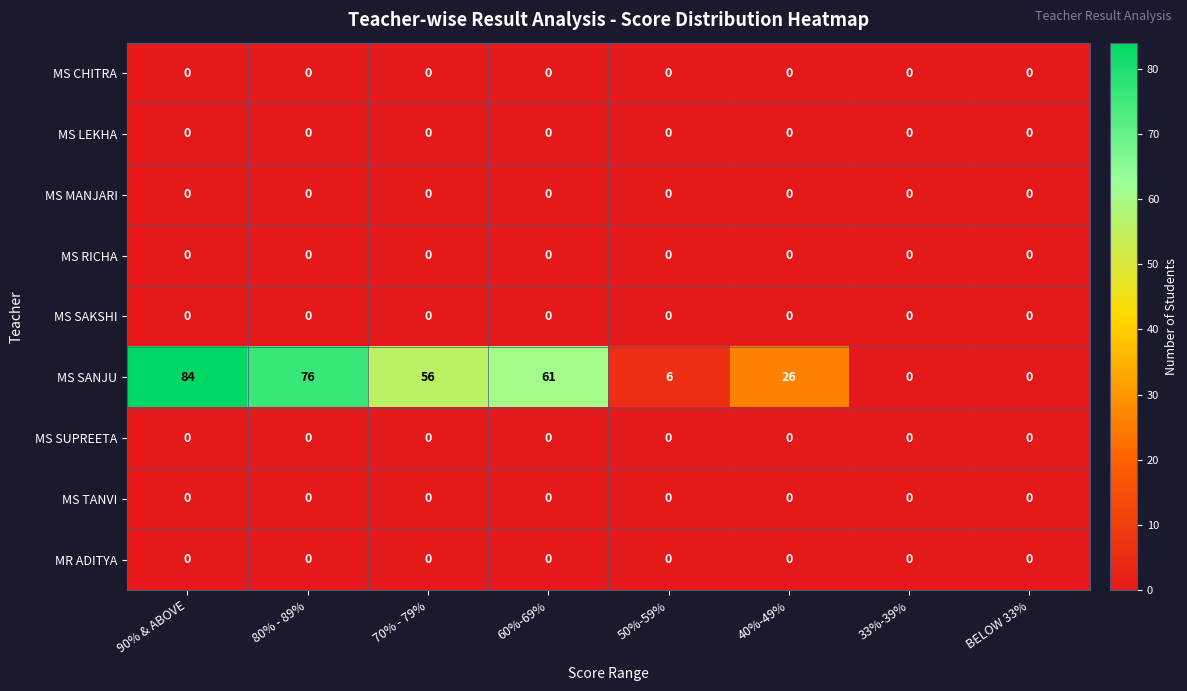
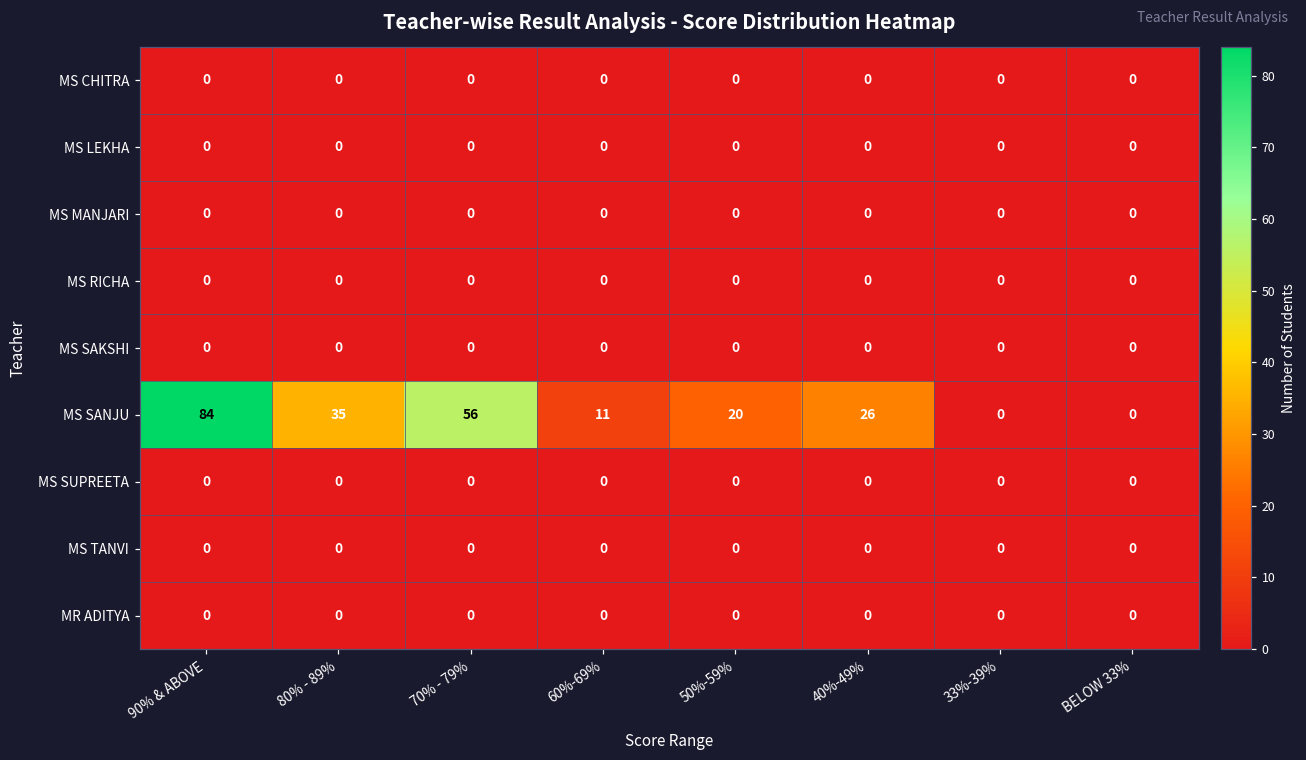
MS SANJU, 80% - 89%: 76 -> 35
MS SANJU, 60%-69%: 61 -> 11
MS SANJU, 50%-59%: 6 -> 20
